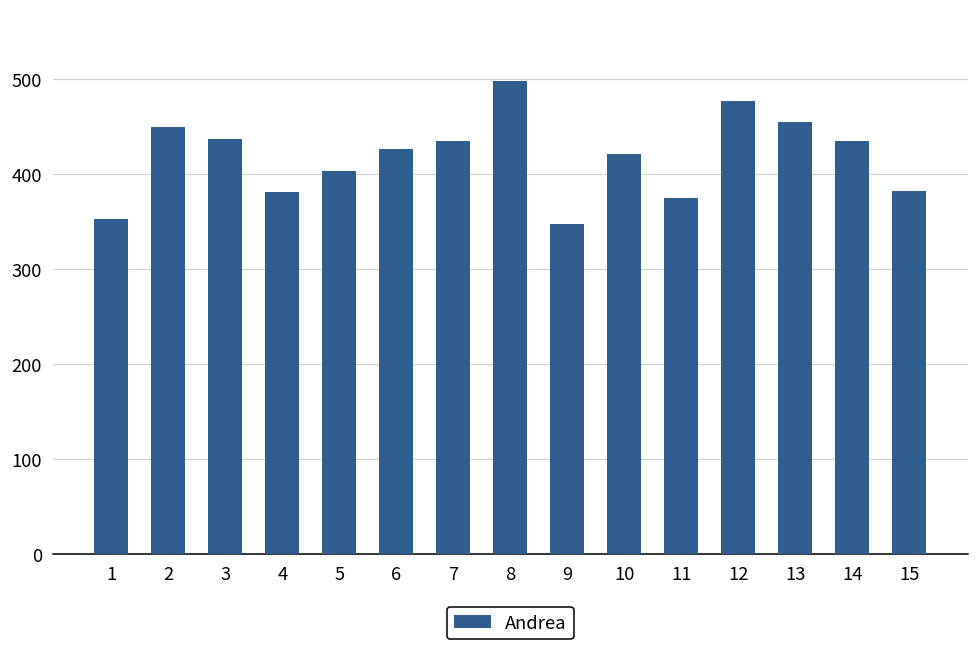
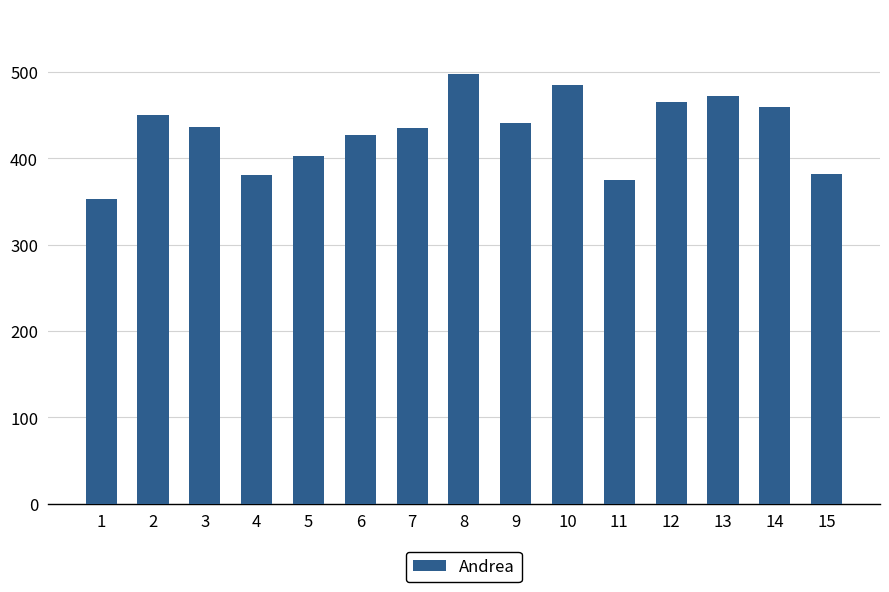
9: 350 -> 440
10: 420 -> 490
12: 480 -> 470
13: 460 -> 470
14: 440 -> 460
